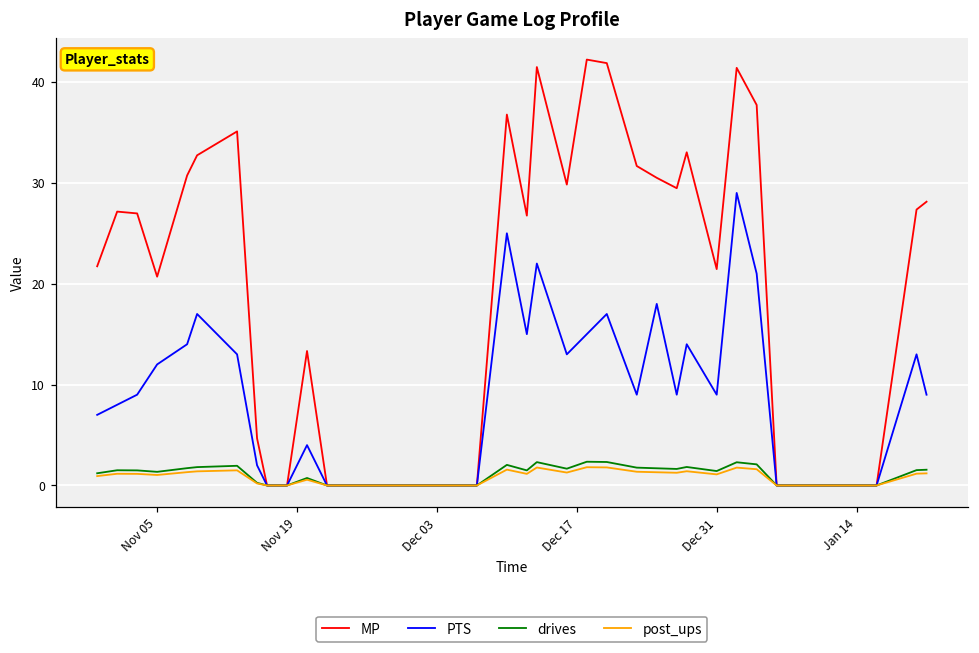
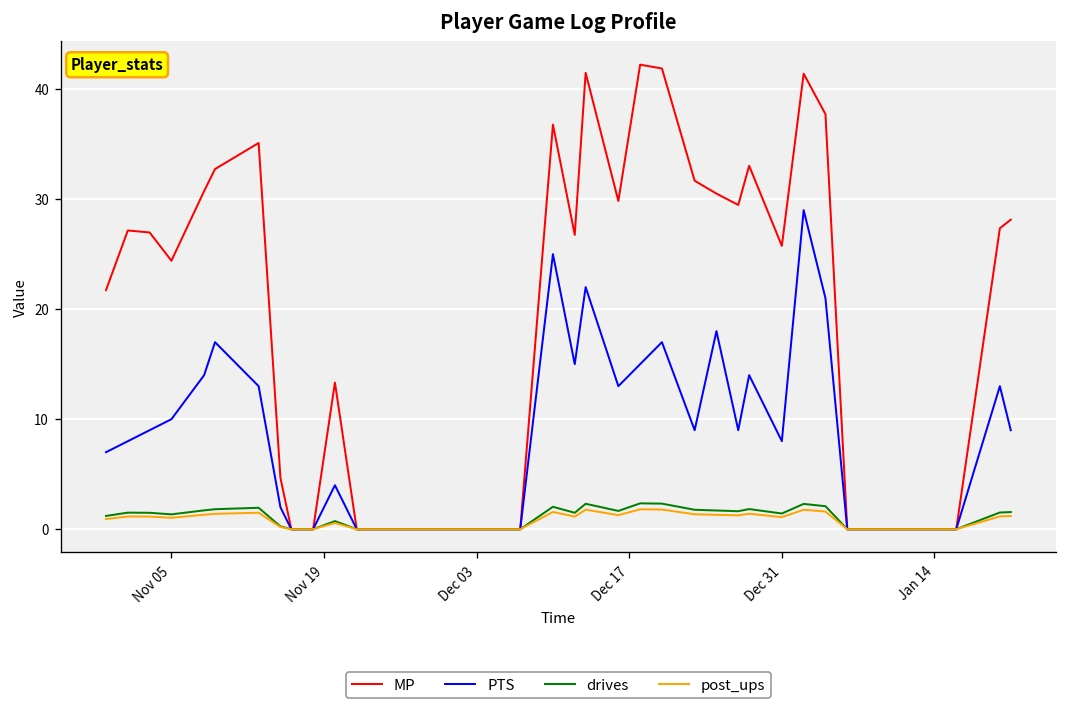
MP, Nov 05: 21 -> 24
PTS, Nov 05: 12 -> 10
MP, Dec 31: 21 -> 26
PTS, Dec 31: 9 -> 8
